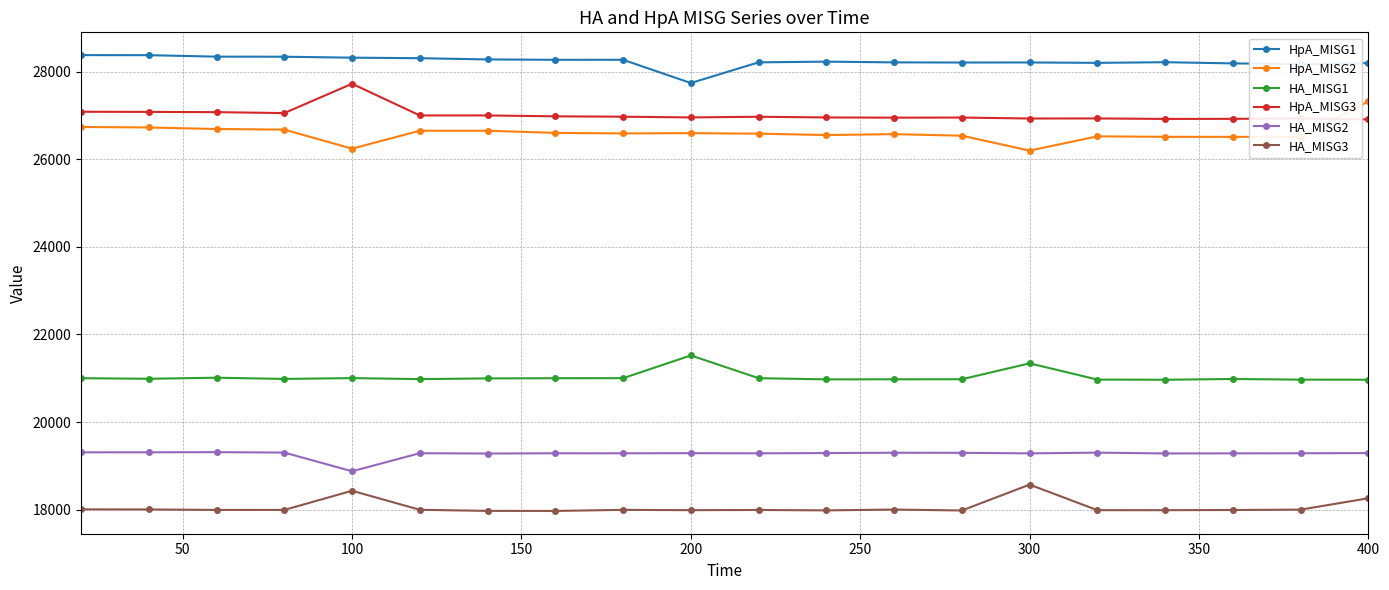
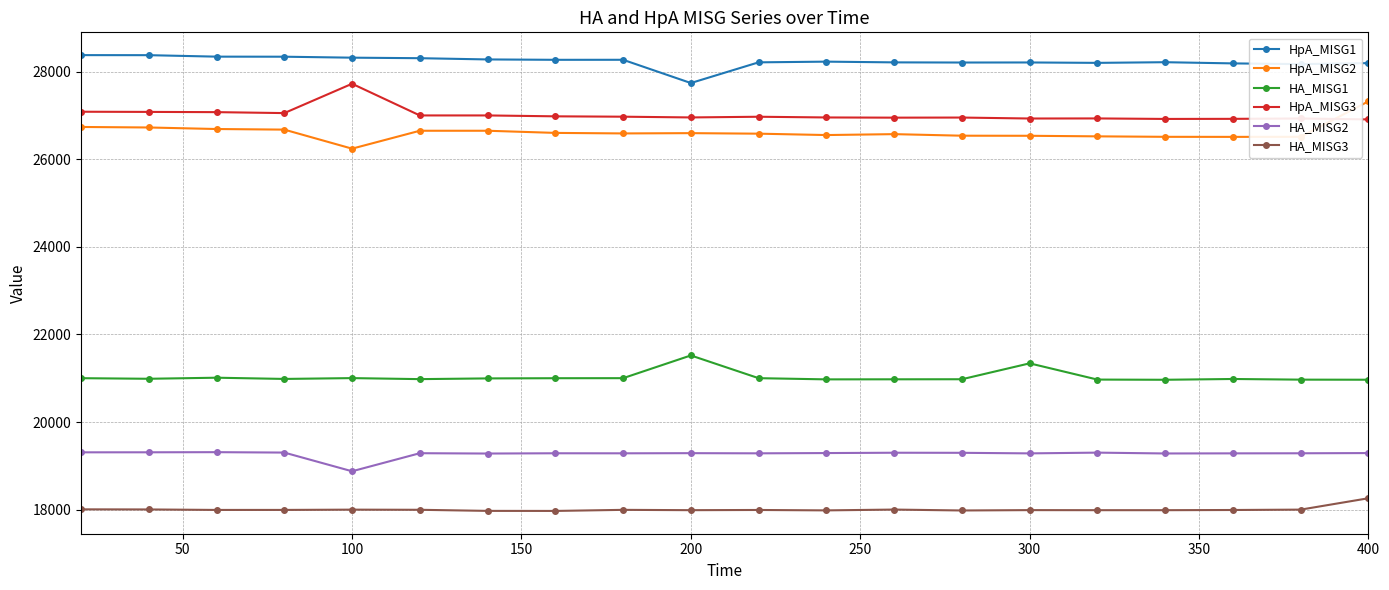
HA_MISG3, 100: 18400 -> 18000
HpA_MISG2, 300: 26200 -> 26500
HA_MISG3, 300: 18600 -> 18000
